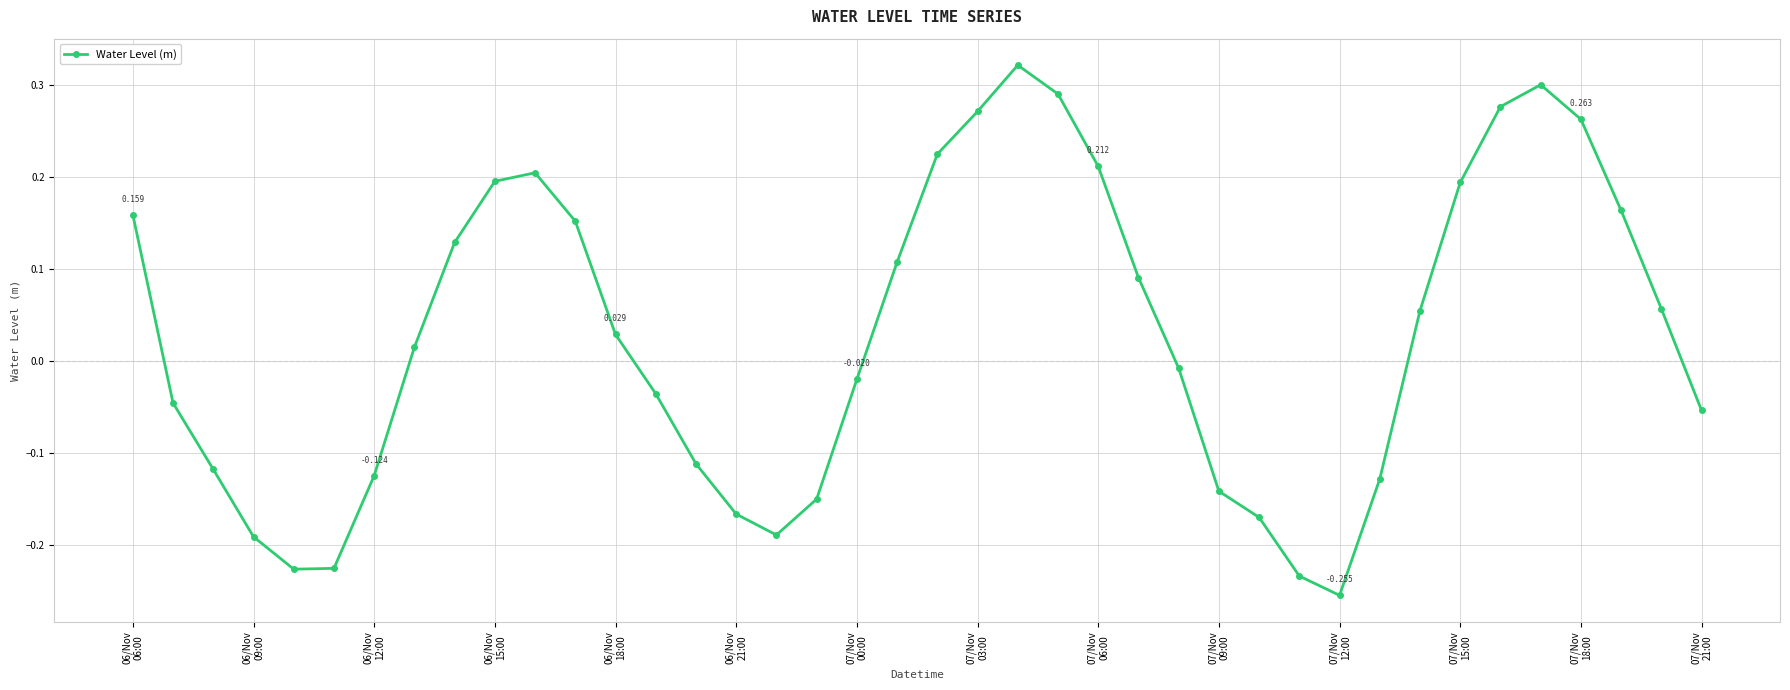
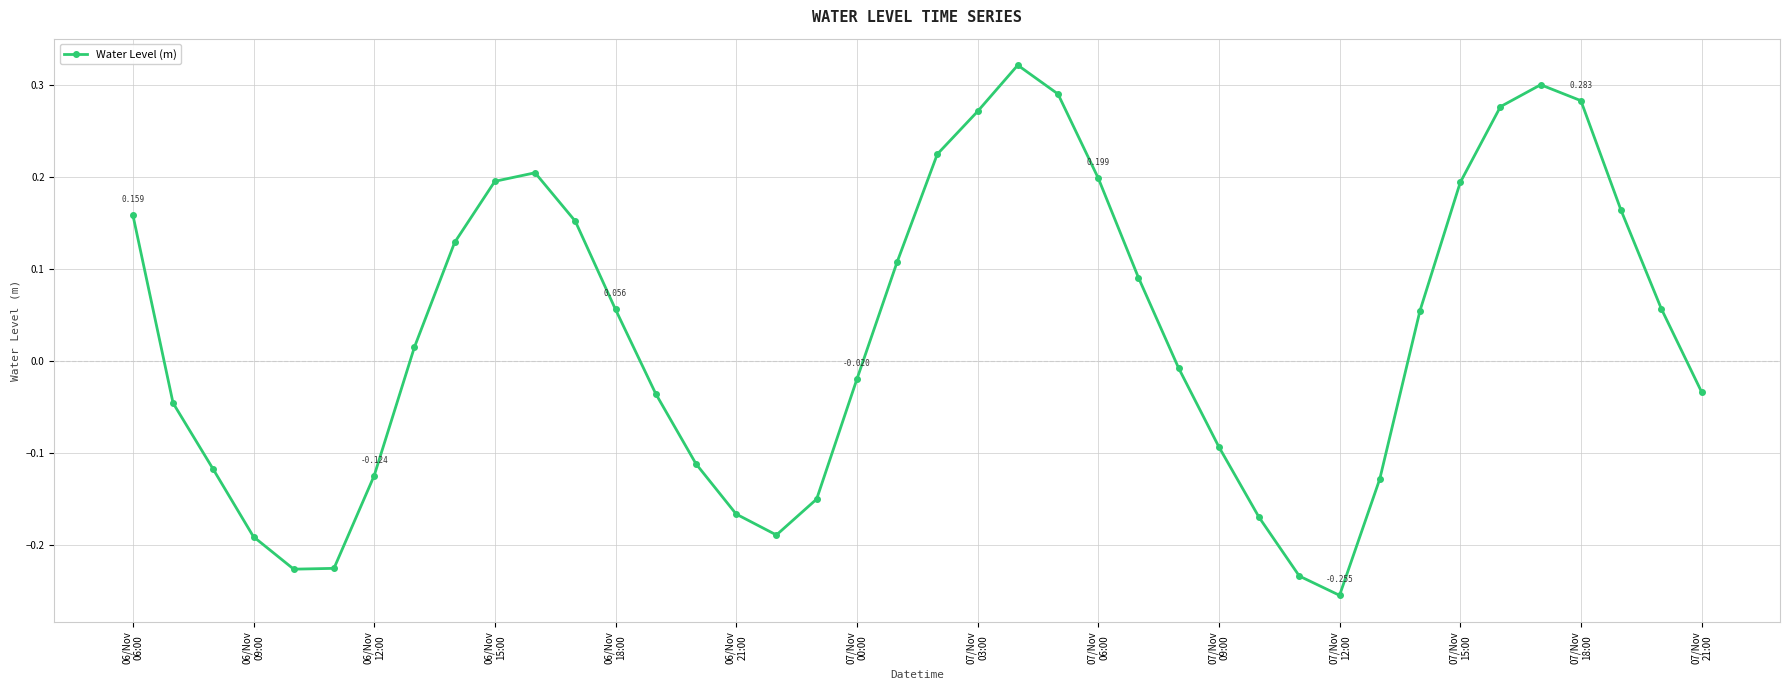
06/Nov 18:00: 0.029 -> 0.056
07/Nov 06:00: 0.212 -> 0.199
07/Nov 09:00: -0.14 -> -0.09
07/Nov 18:00: 0.263 -> 0.283
07/Nov 21:00: -0.05 -> -0.03
